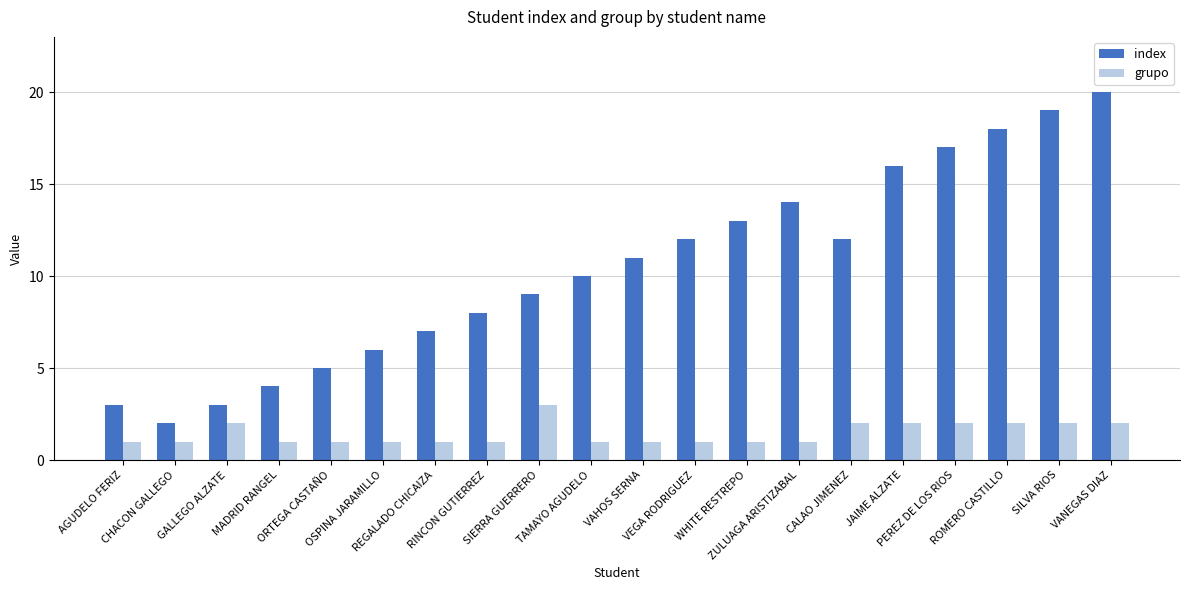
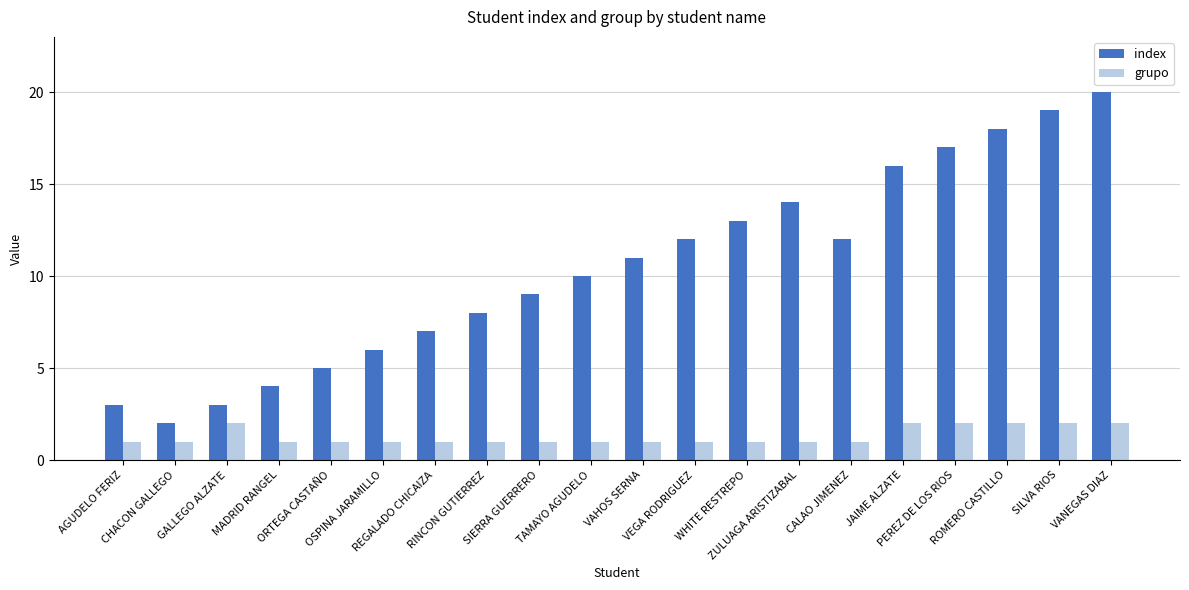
grupo, SIERRA GUERRERO: 3 -> 1
grupo, CALAO JIMENEZ: 2 -> 1
